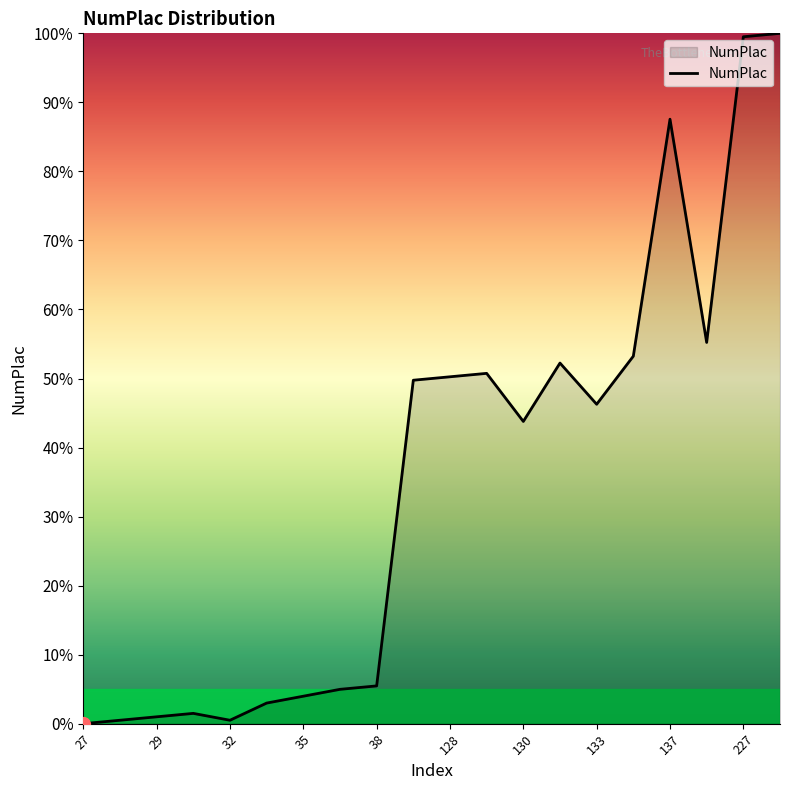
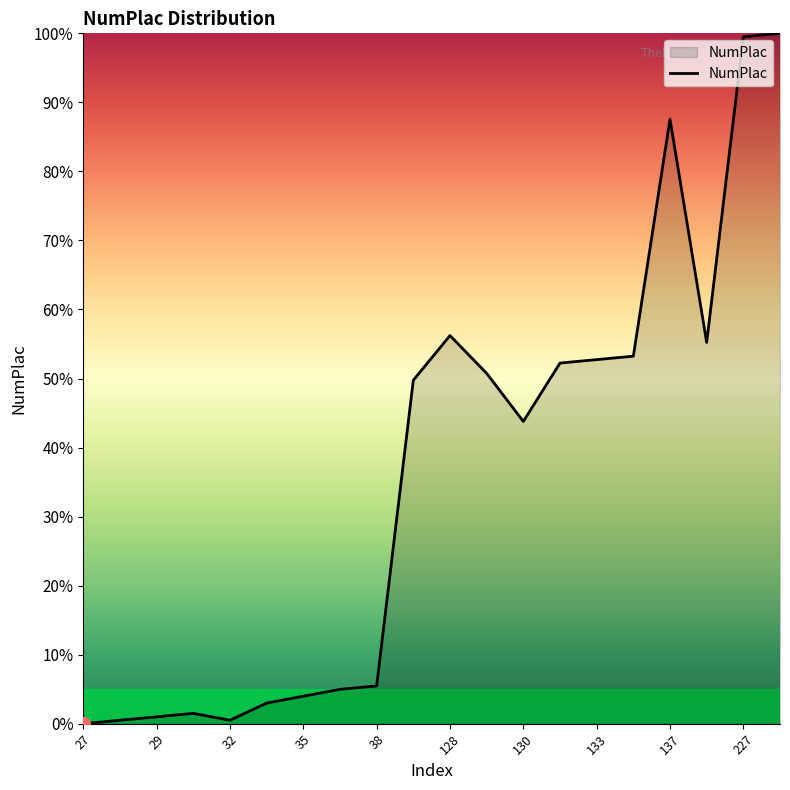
NumPlac, 128: 50% -> 56%
NumPlac, 133: 46% -> 53%
